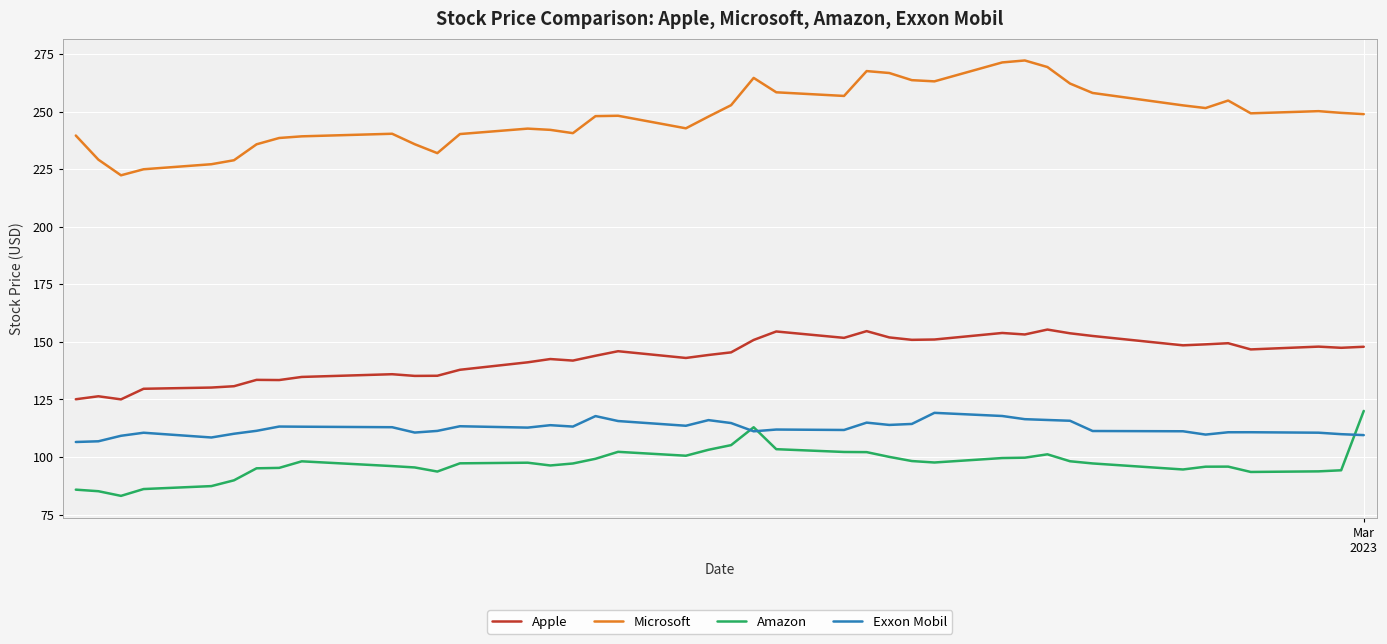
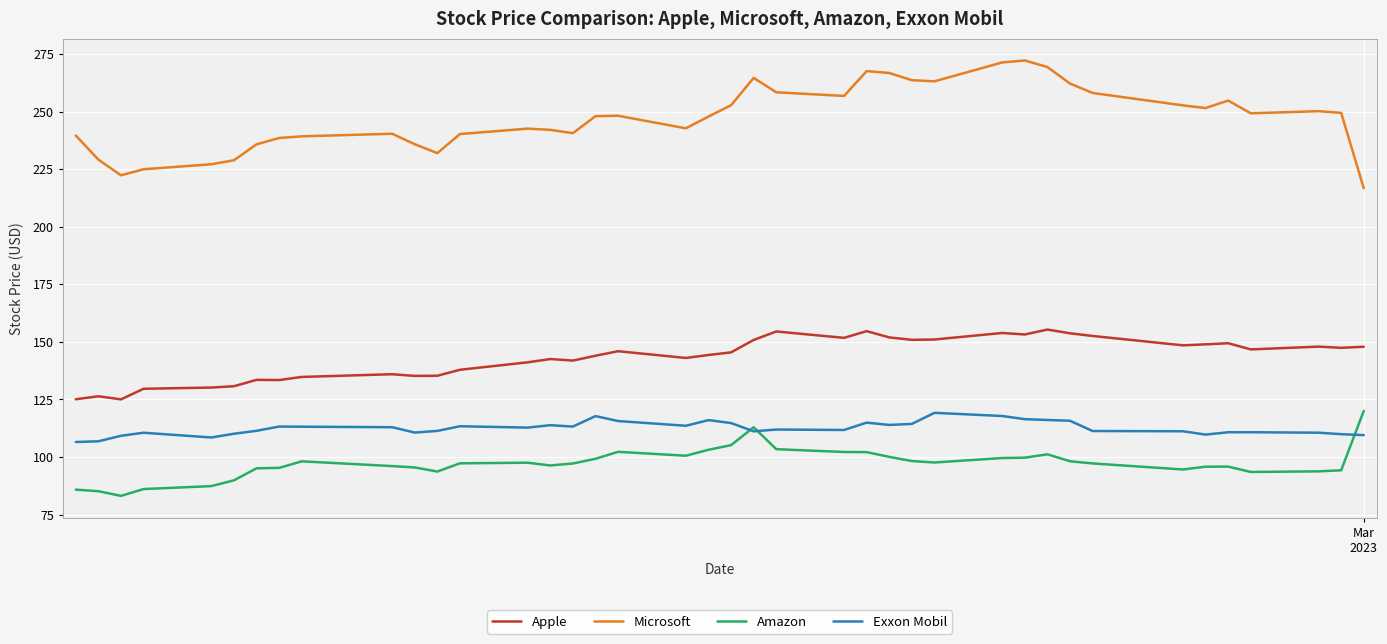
Microsoft, Mar 2023: 249 -> 217
